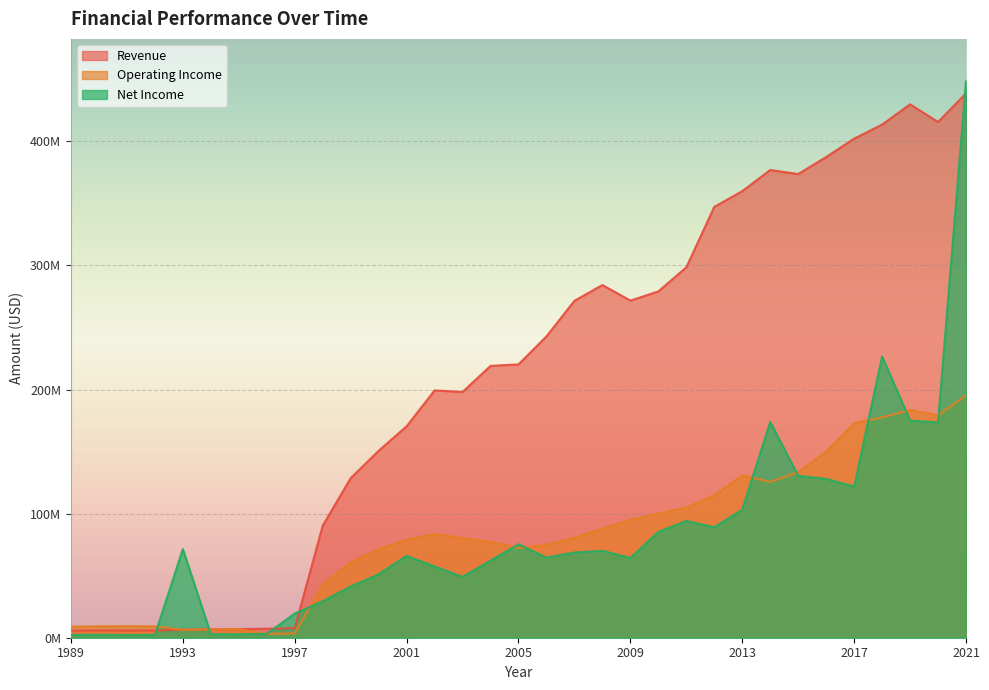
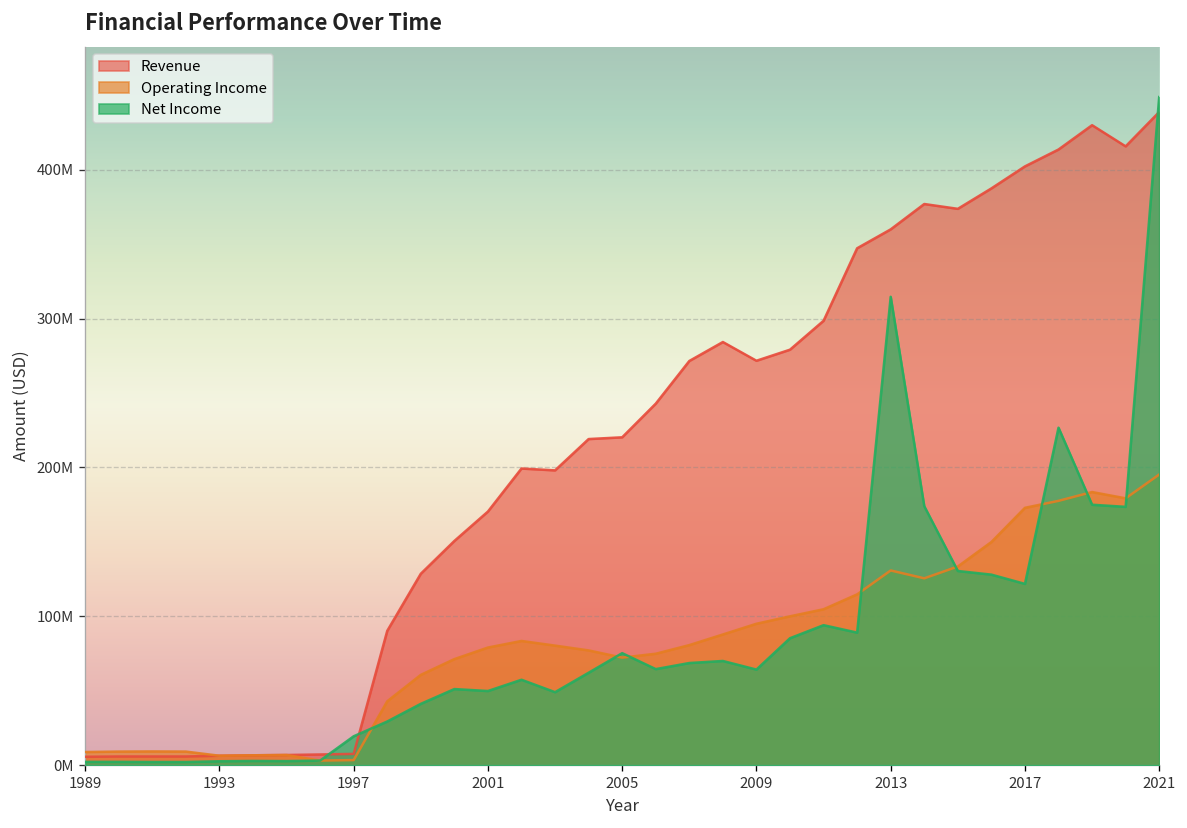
Net Income, 1993: 71000000 -> 3000000
Net Income, 2001: 66000000 -> 50000000
Net Income, 2013: 103000000 -> 315000000
